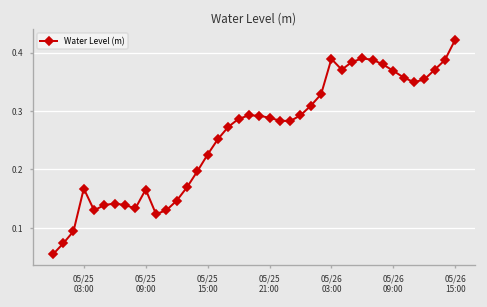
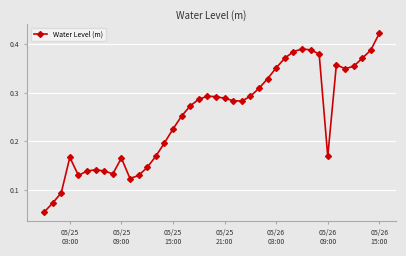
05/26 03:00: 0.39 -> 0.35
05/26 09:00: 0.37 -> 0.17
